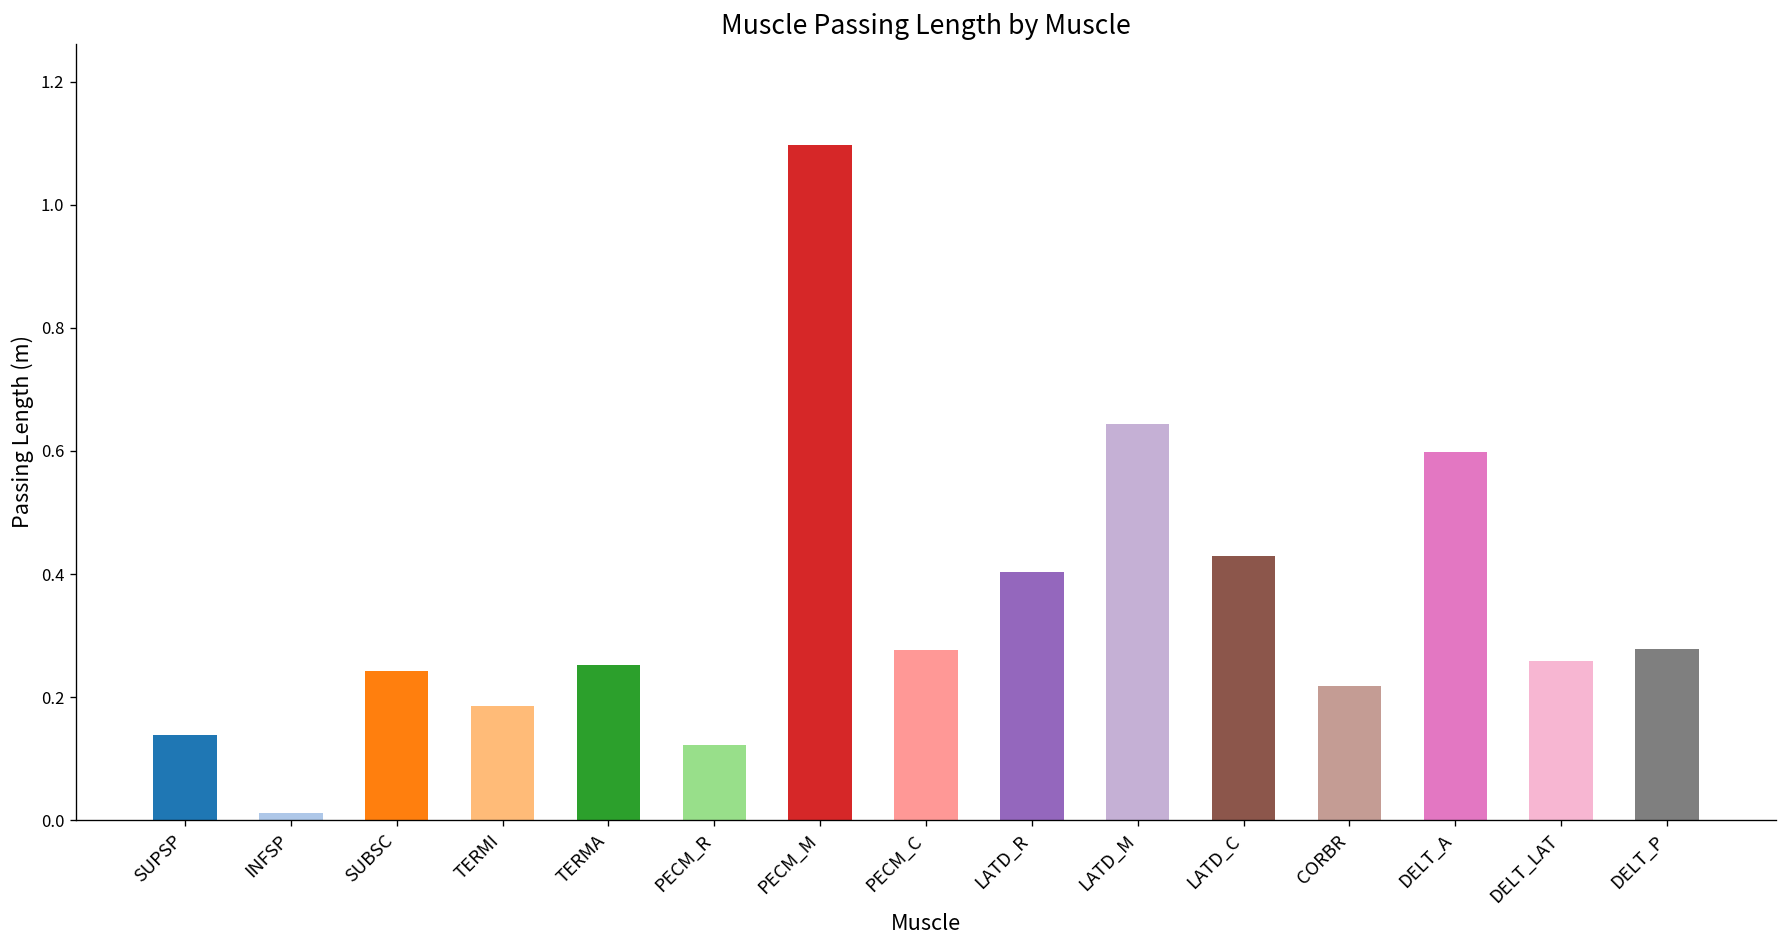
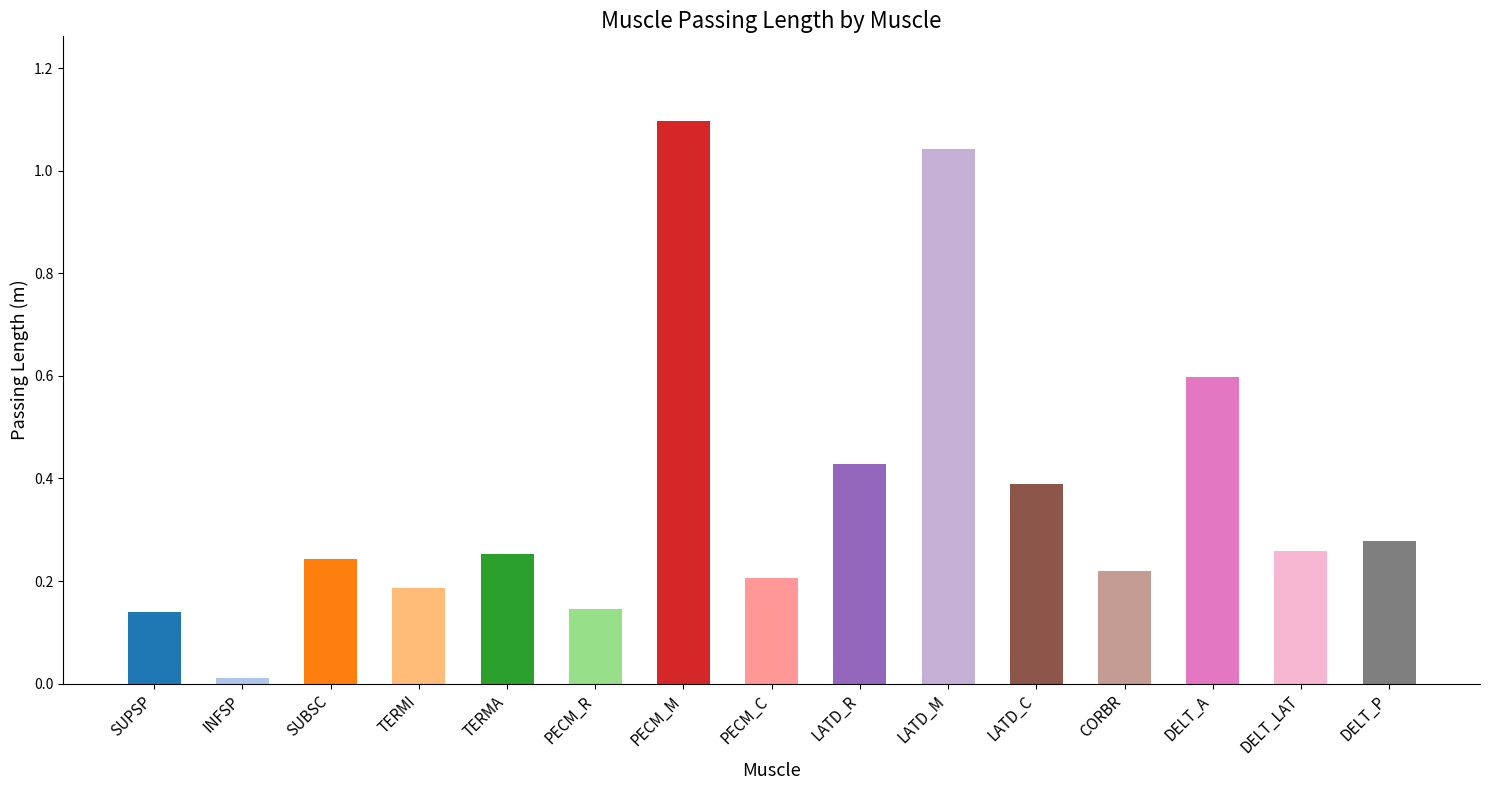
PECM_R: 0.12 -> 0.15
PECM_C: 0.28 -> 0.21
LATD_R: 0.40 -> 0.43
LATD_M: 0.64 -> 1.04
LATD_C: 0.43 -> 0.39
